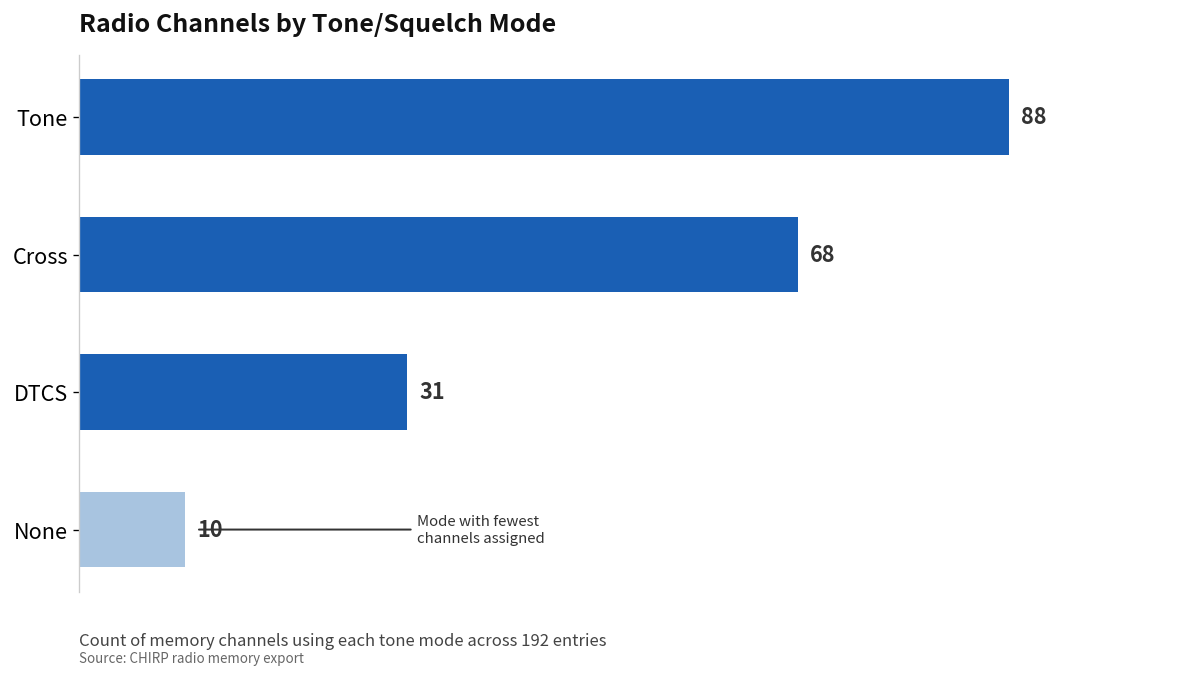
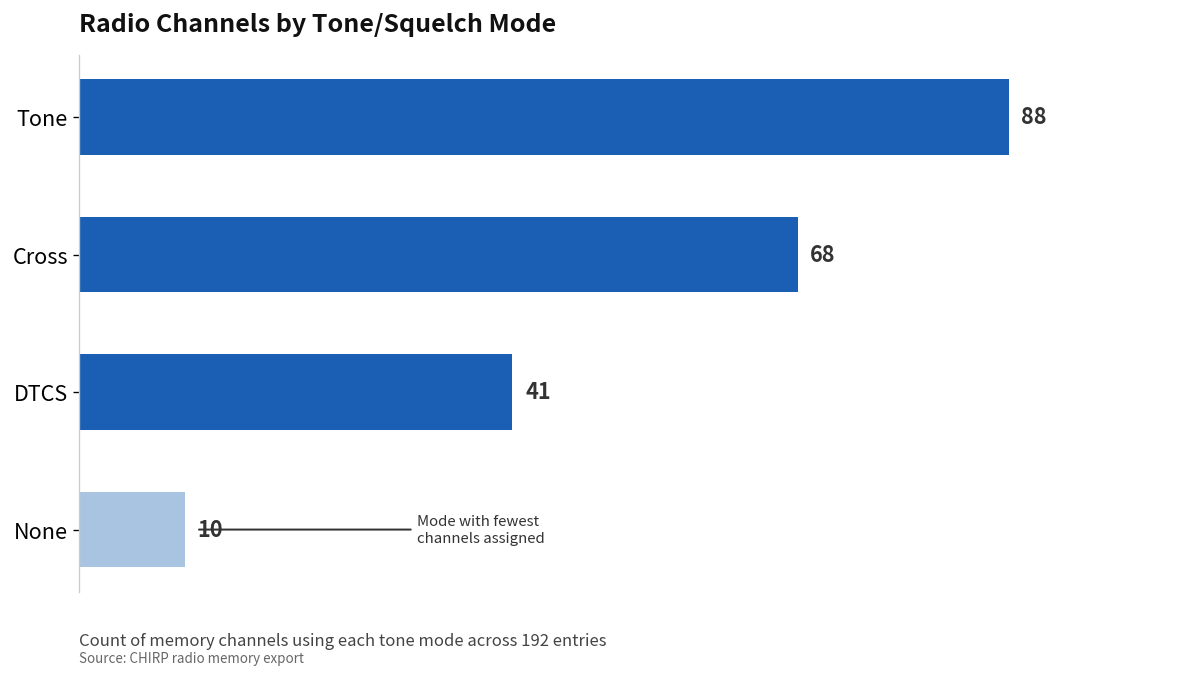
DTCS: 31 -> 41
